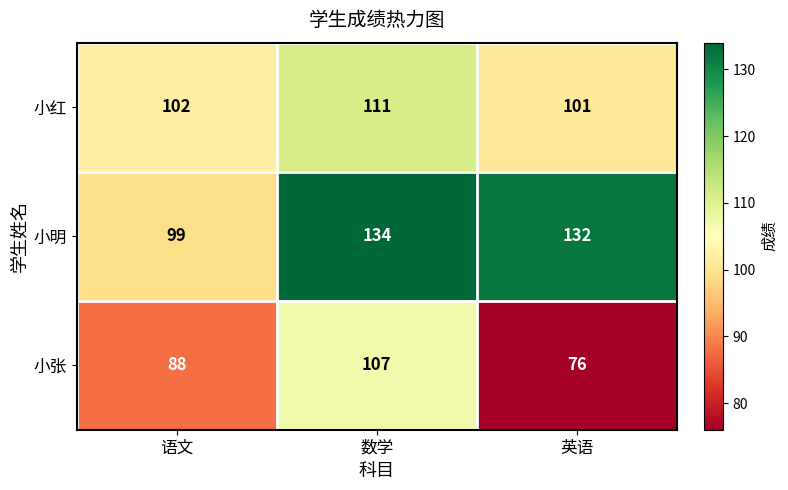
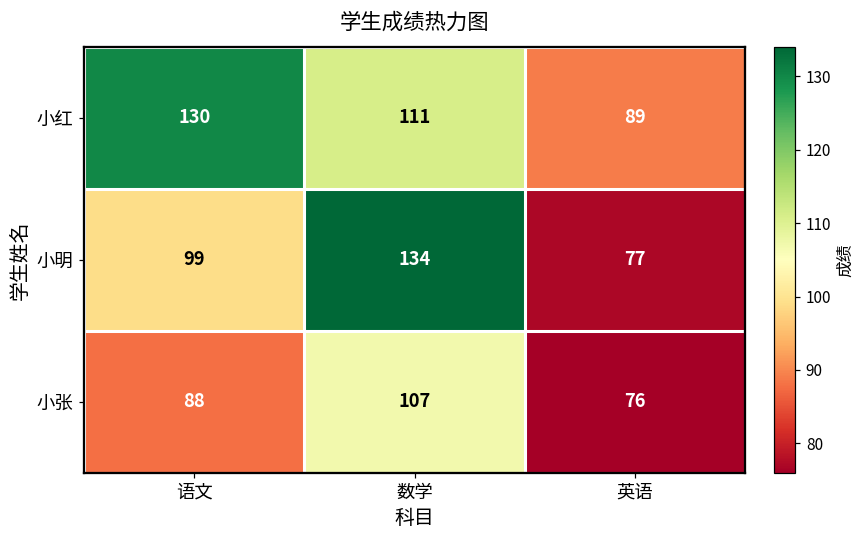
小红, 语文: 102 -> 130
小红, 英语: 101 -> 89
小明, 英语: 132 -> 77
